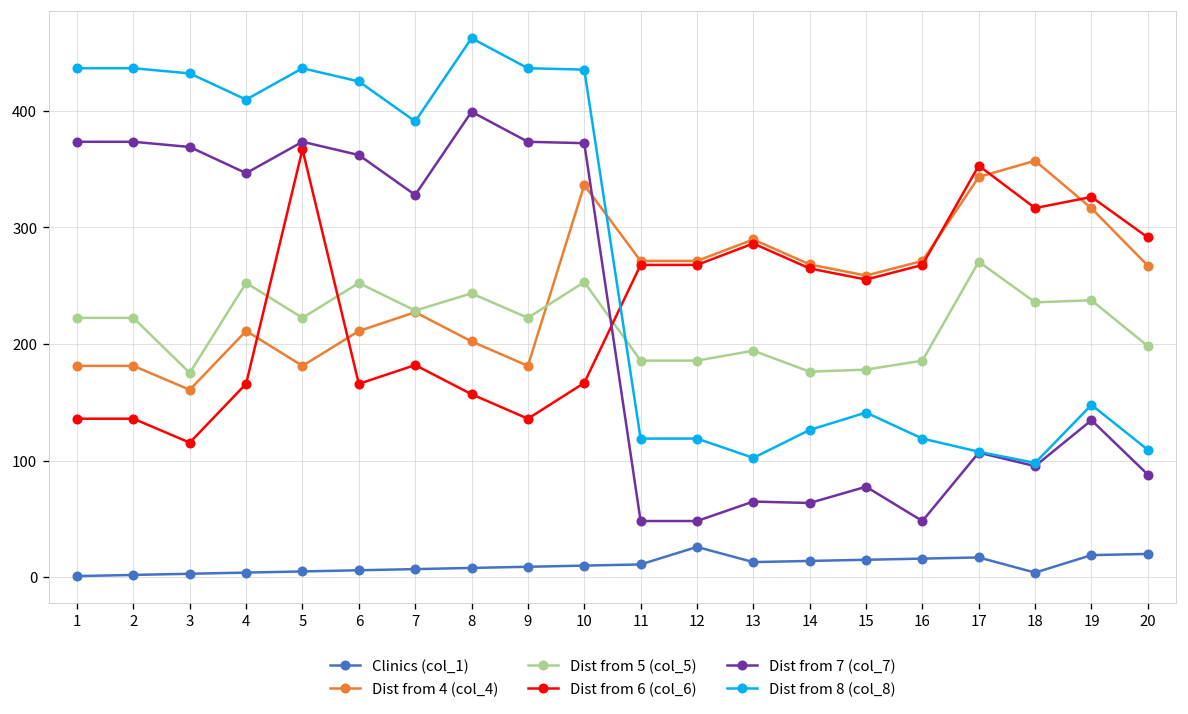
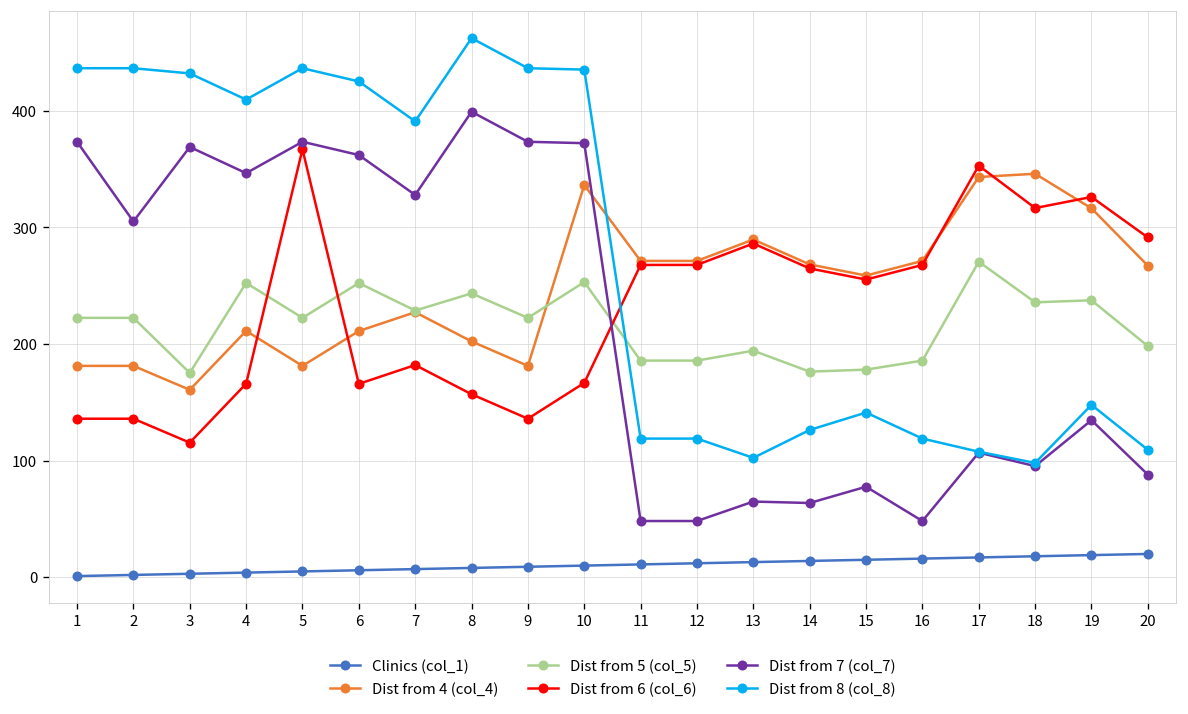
Dist from 7 (col_7), 2: 370 -> 310
Clinics (col_1), 12: 30 -> 10
Clinics (col_1), 18: 0 -> 20
Dist from 4 (col_4), 18: 360 -> 350
